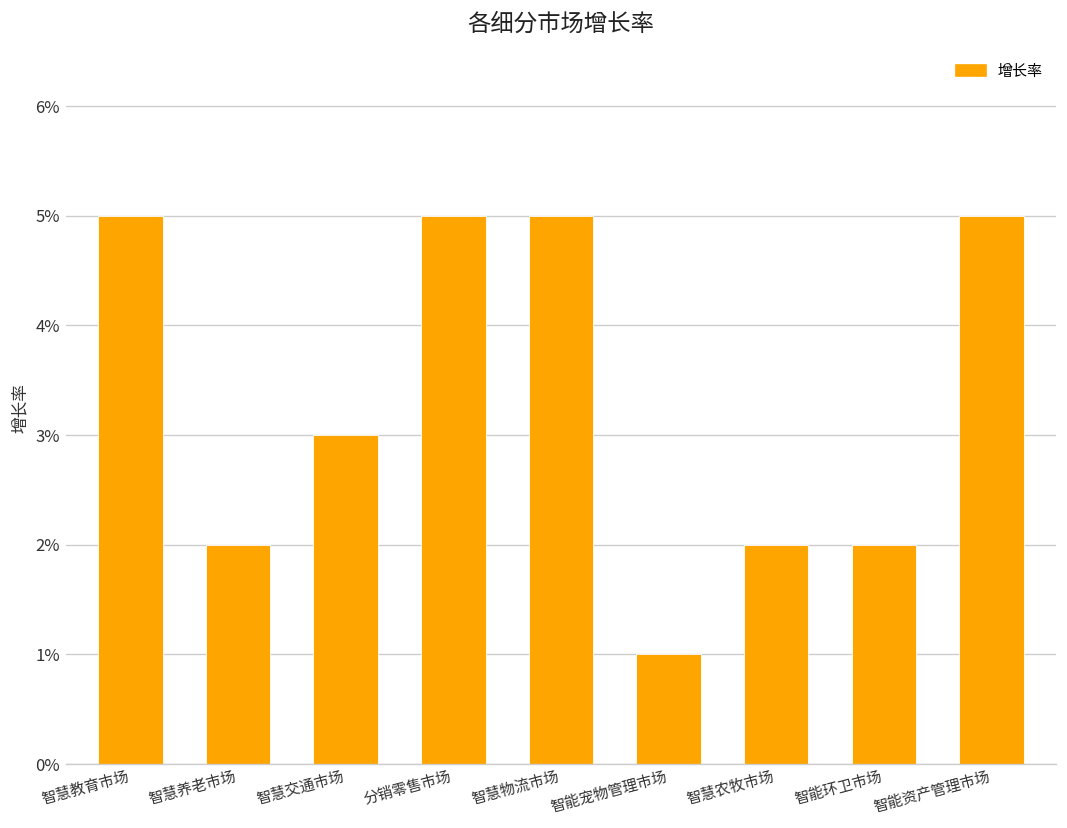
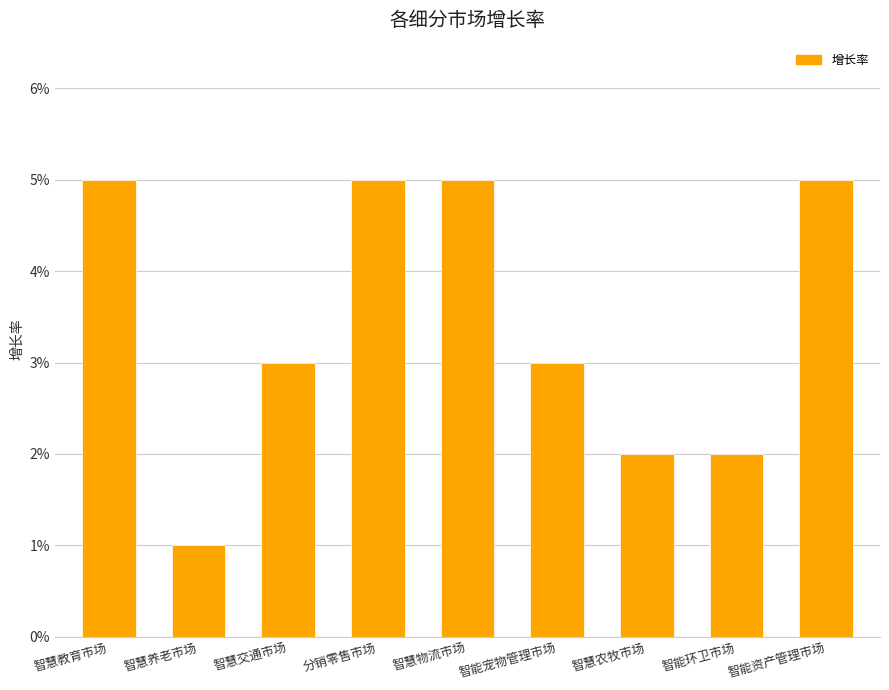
智慧养老市场: 2.0% -> 1.0%
智能宠物管理市场: 1.0% -> 3.0%
